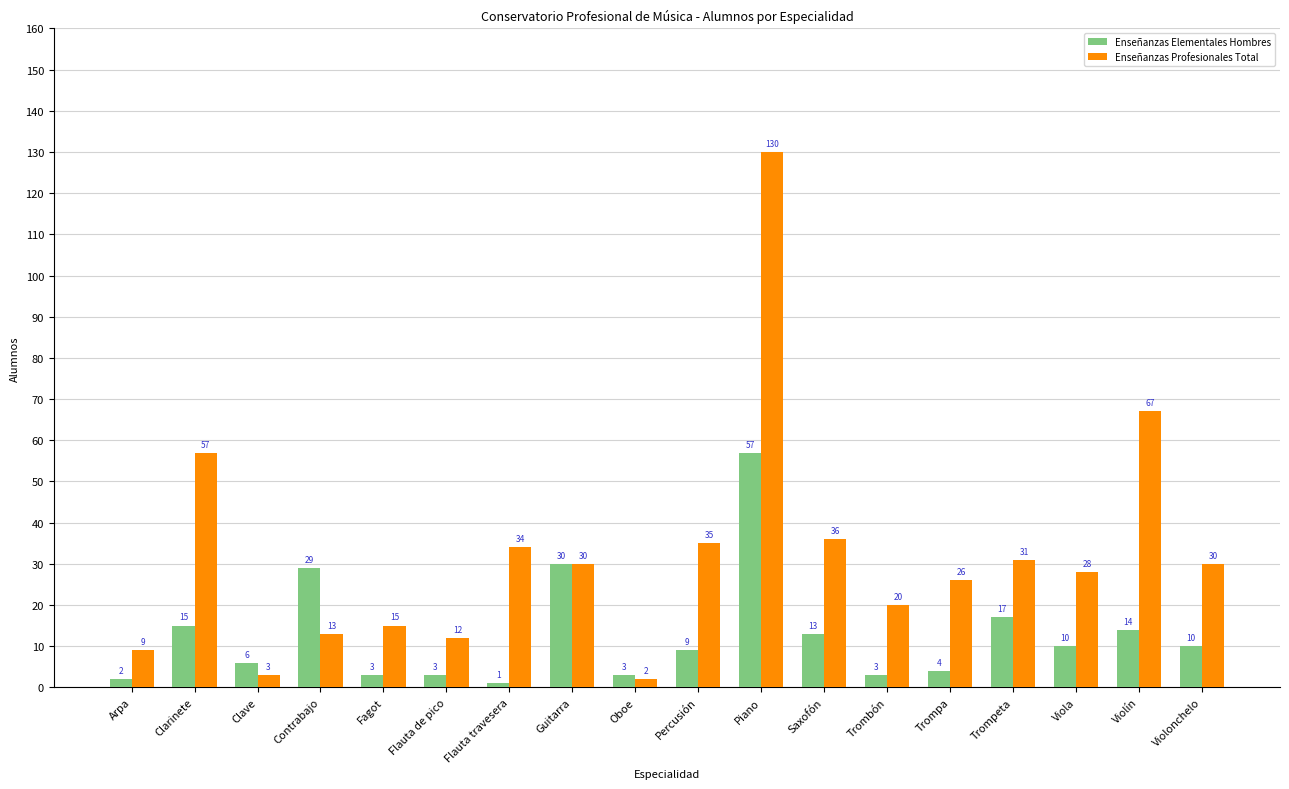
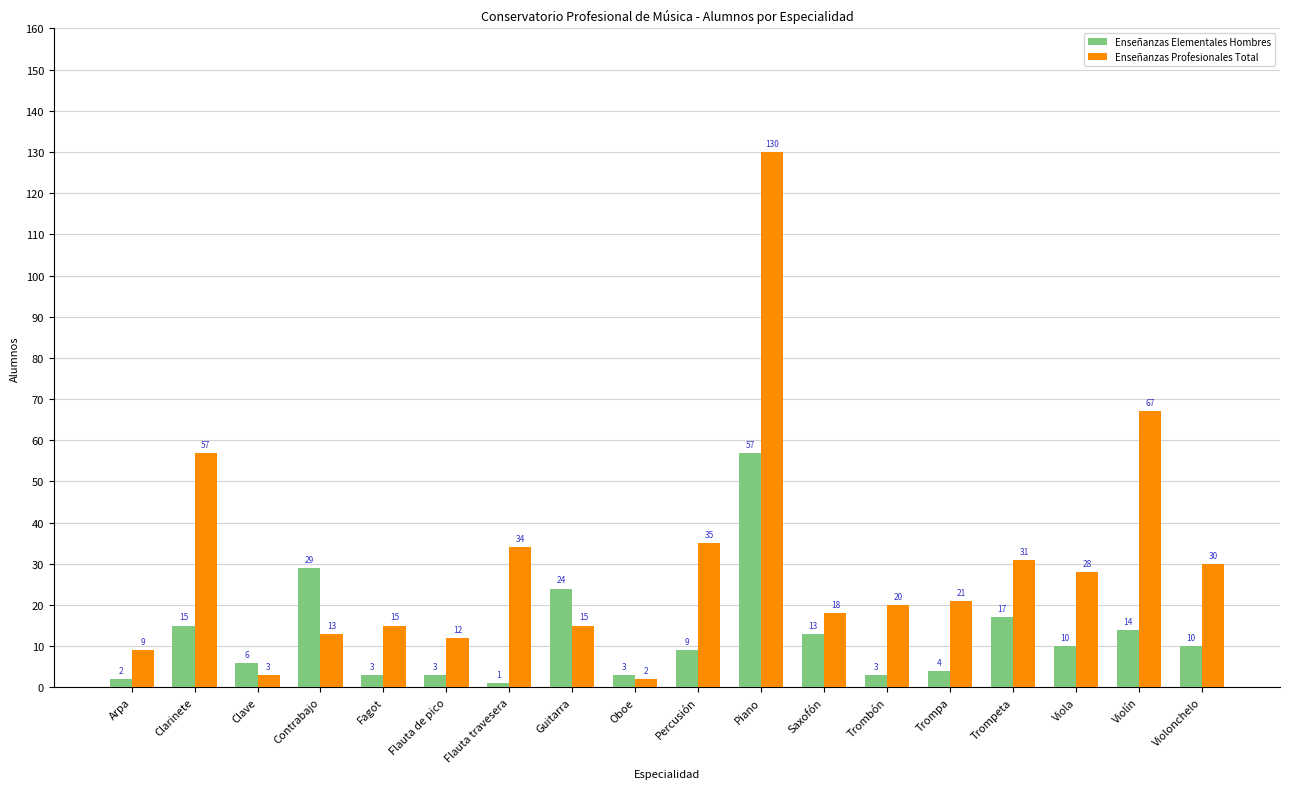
Enseñanzas Elementales Hombres, Guitarra: 30 -> 24
Enseñanzas Profesionales Total, Guitarra: 30 -> 15
Enseñanzas Profesionales Total, Saxofón: 36 -> 18
Enseñanzas Profesionales Total, Trompa: 26 -> 21
